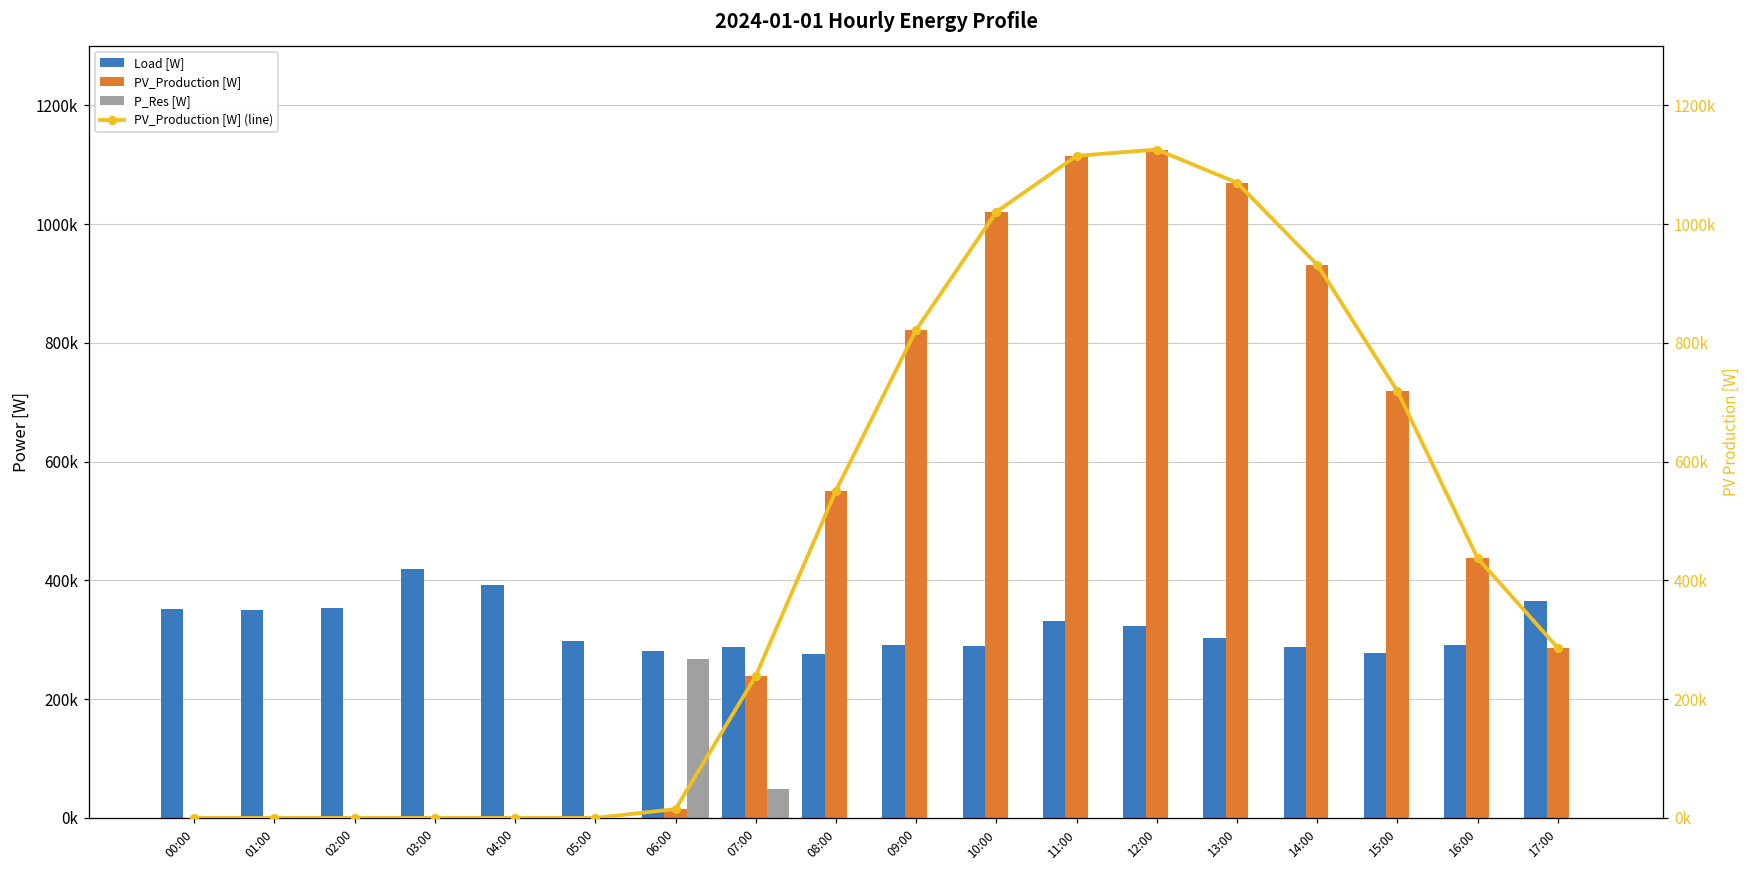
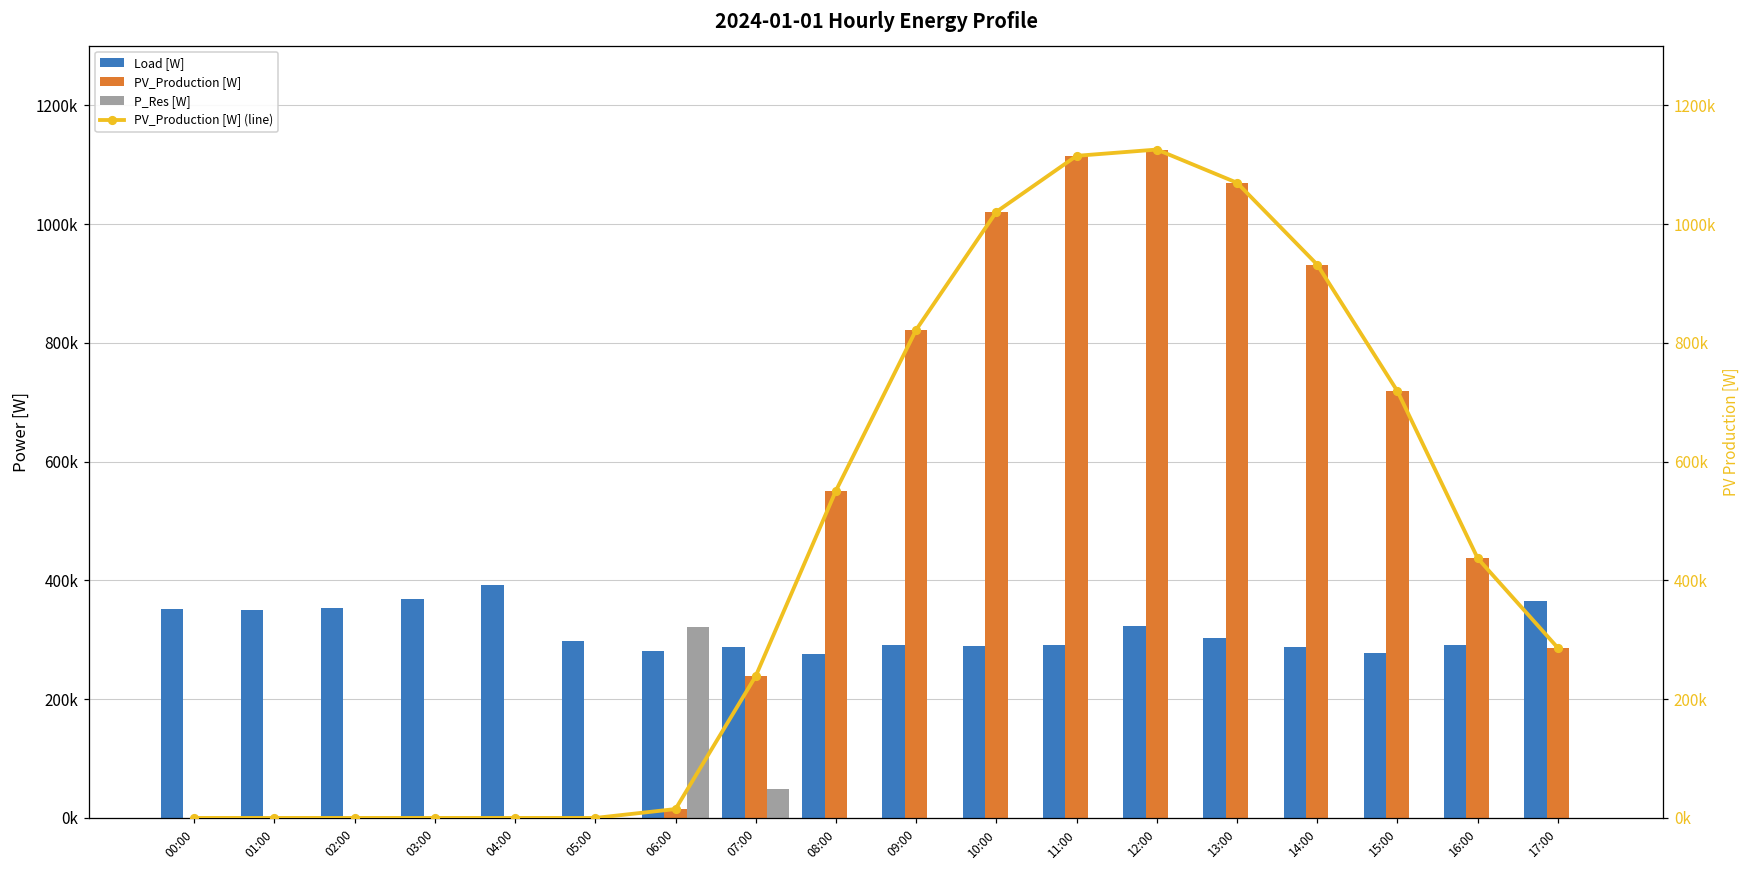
Load [W], 03:00: 420000 -> 370000
P_Res [W], 06:00: 270000 -> 320000
Load [W], 11:00: 330000 -> 290000
